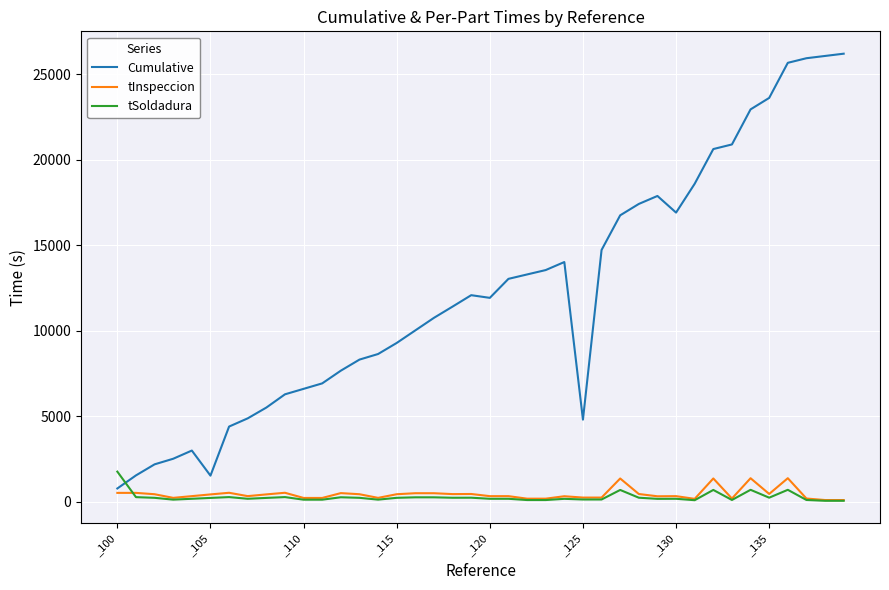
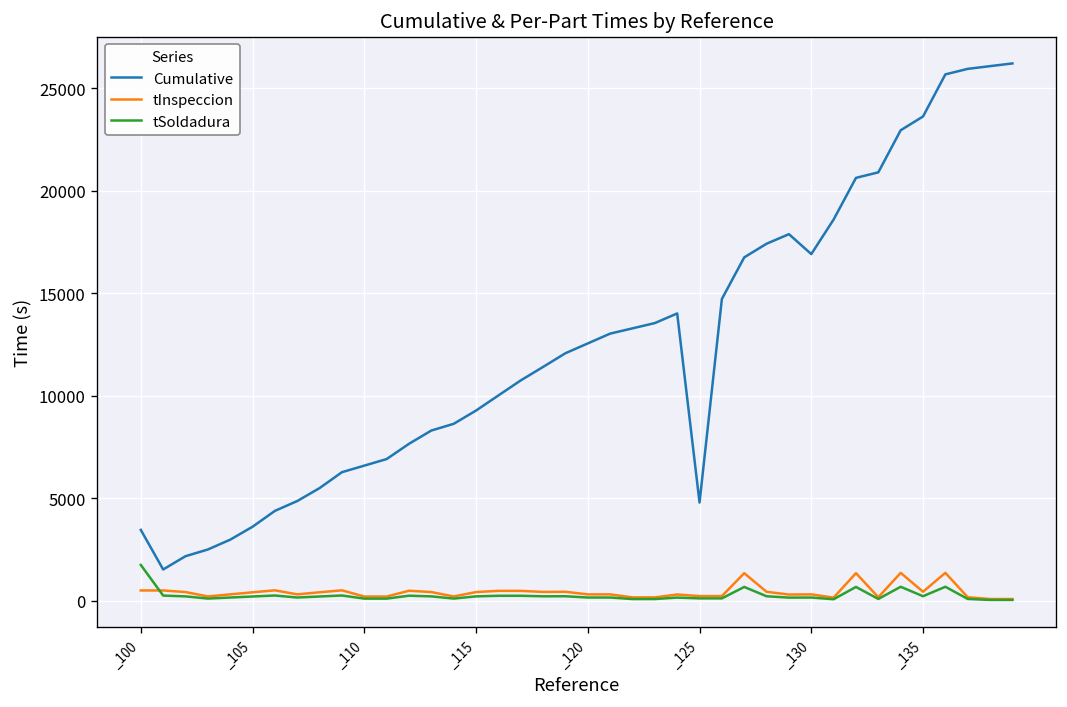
Cumulative, _100: 800 -> 3500
Cumulative, _105: 1500 -> 3600
Cumulative, _120: 11900 -> 12600
